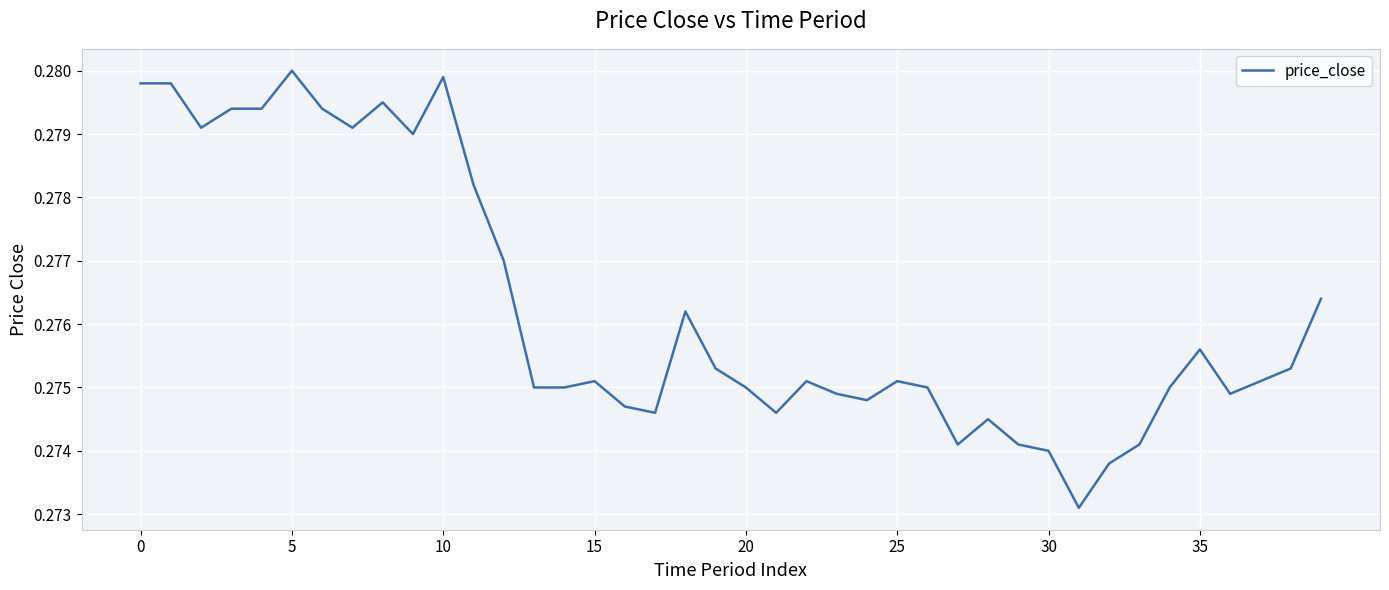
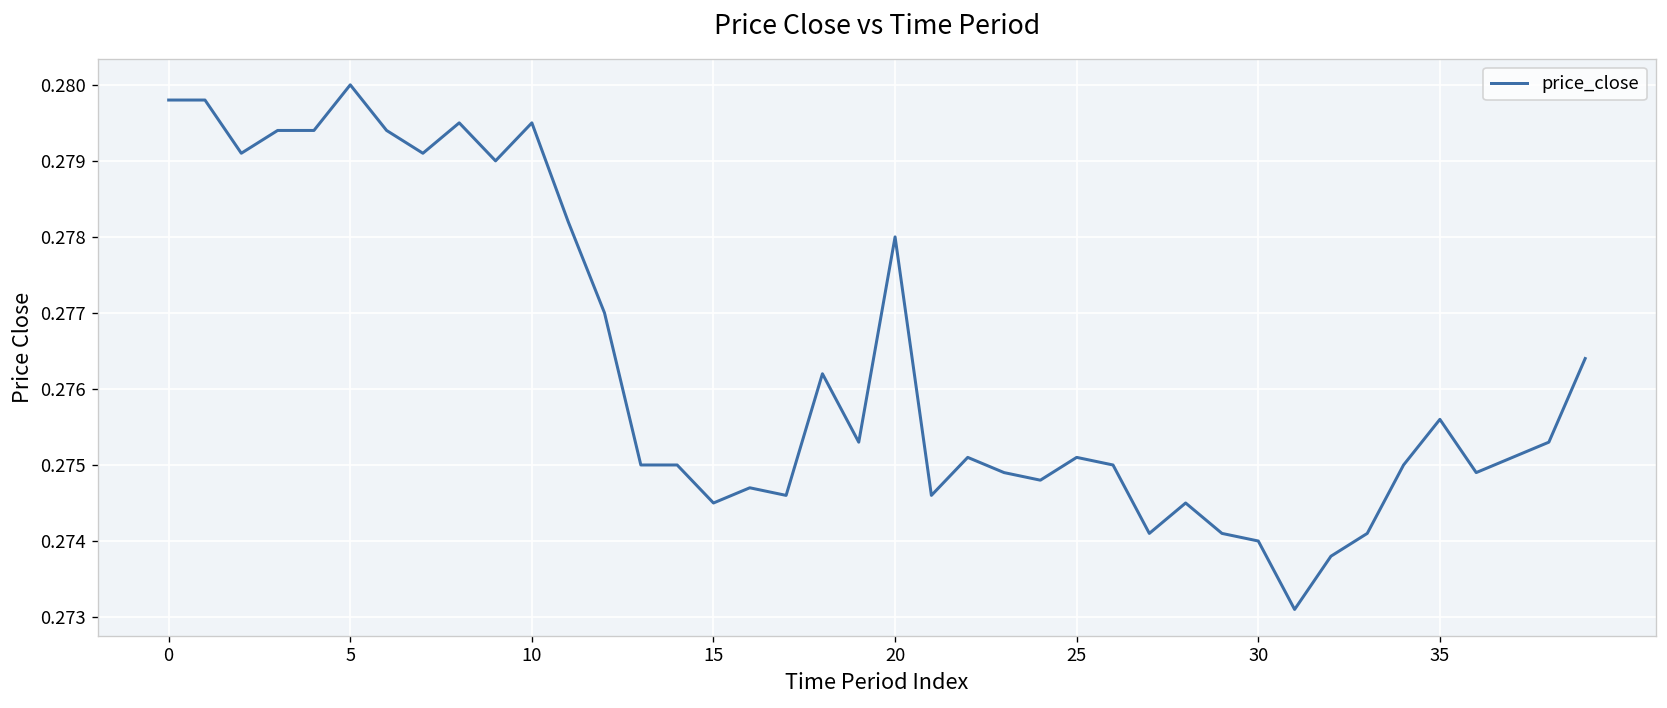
10: 0.2799 -> 0.2795
15: 0.2751 -> 0.2745
20: 0.275 -> 0.278
